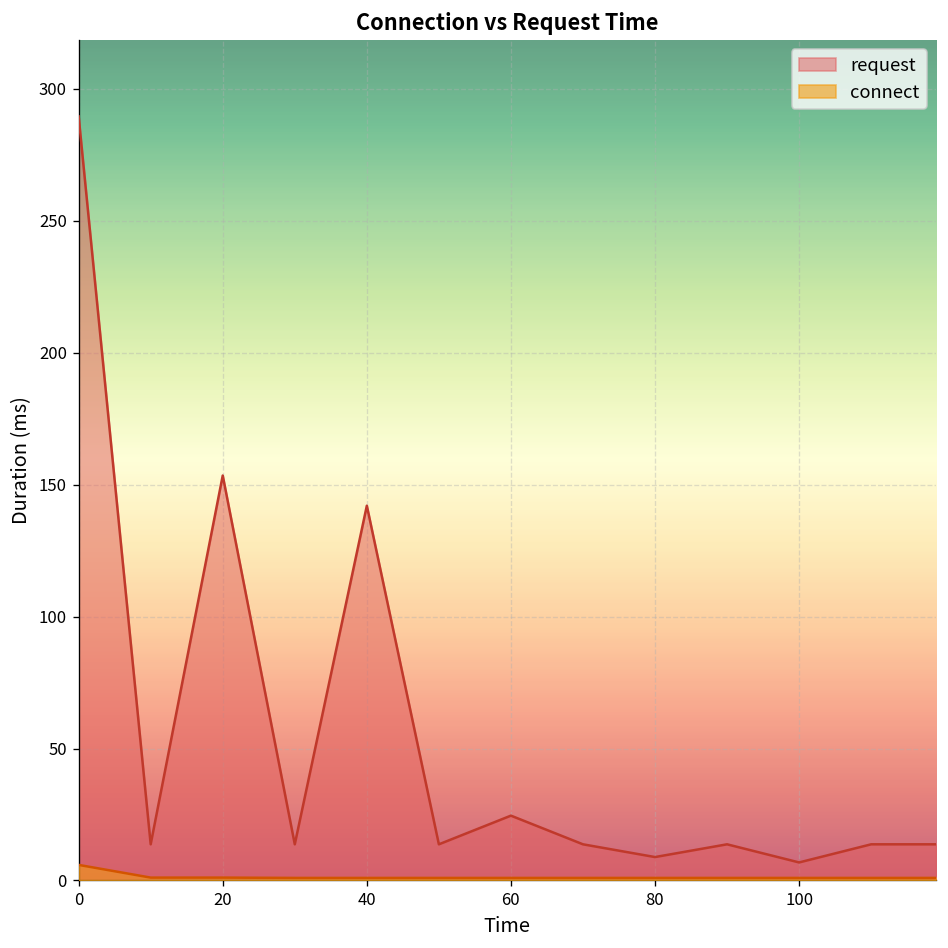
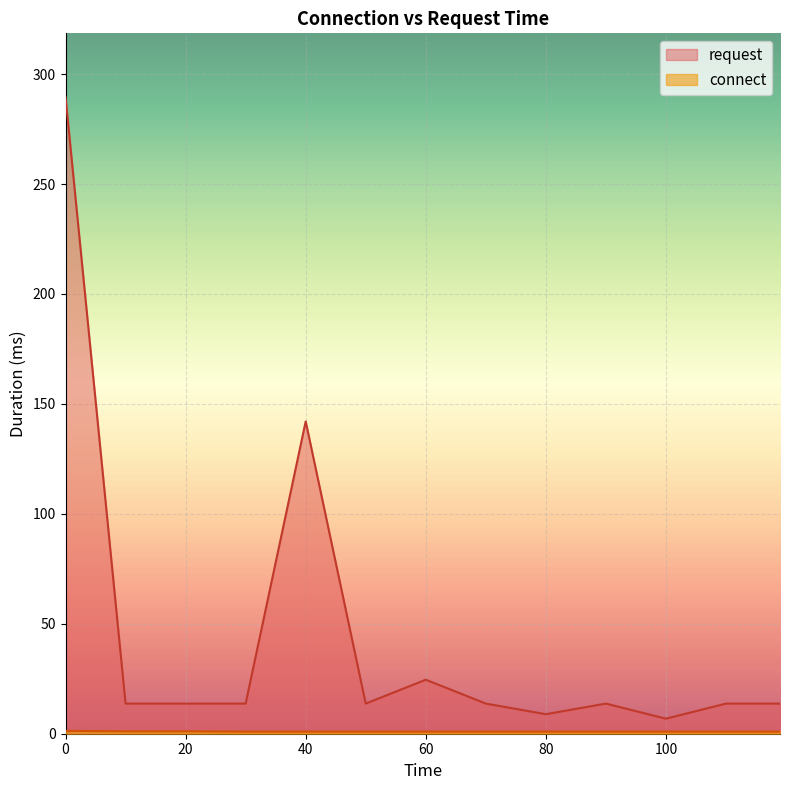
connect, 0: 6 -> 1
request, 20: 153 -> 14
